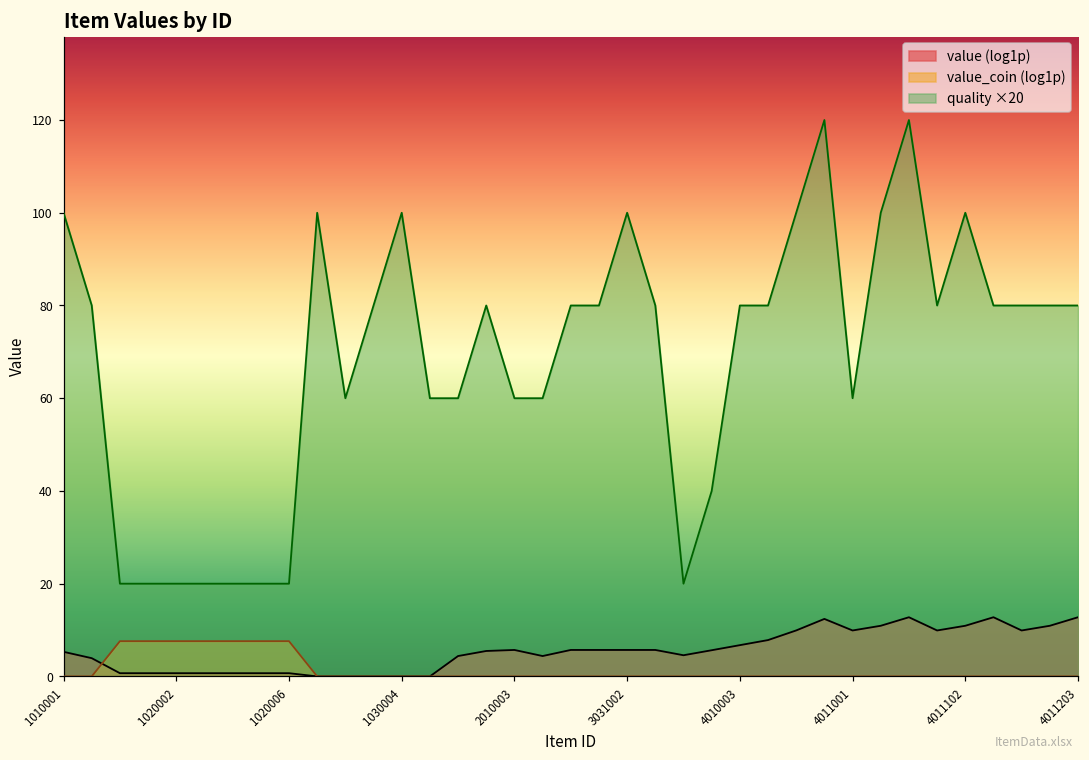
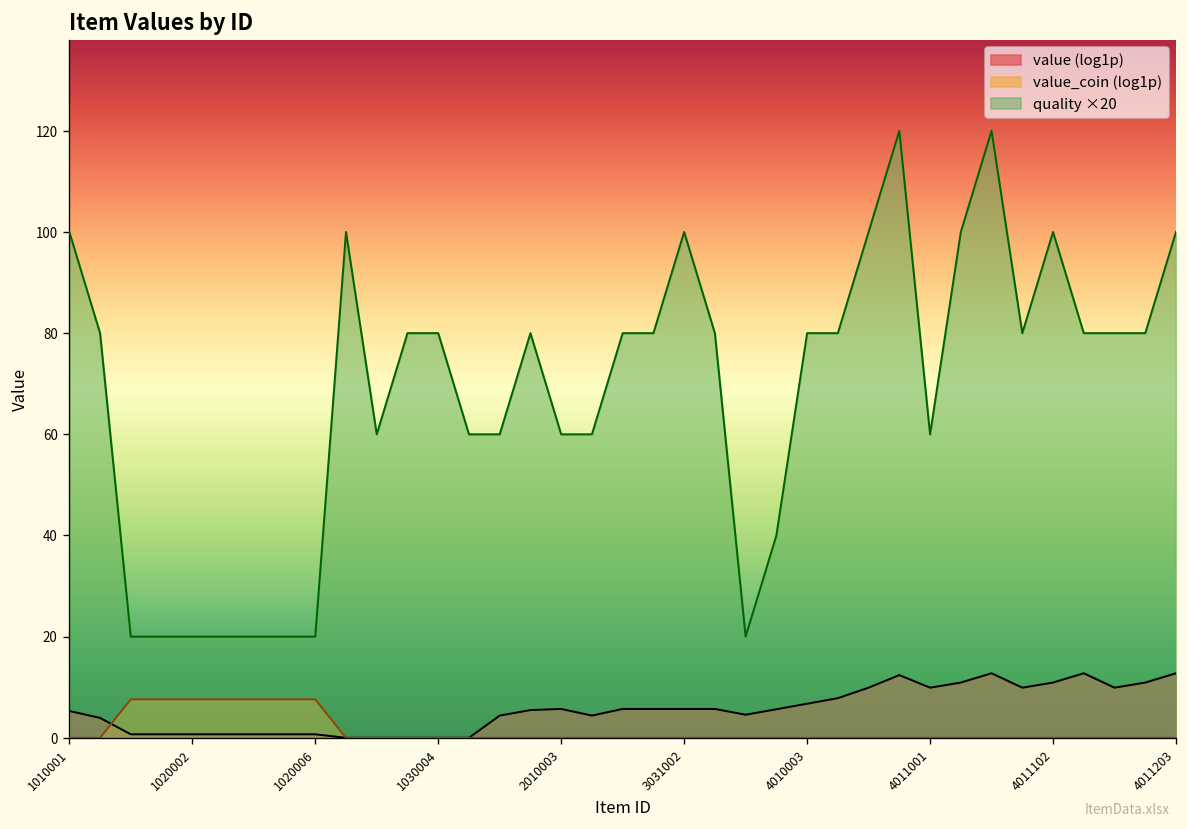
quality ×20, 1030004: 100 -> 80
quality ×20, 4011203: 80 -> 100
